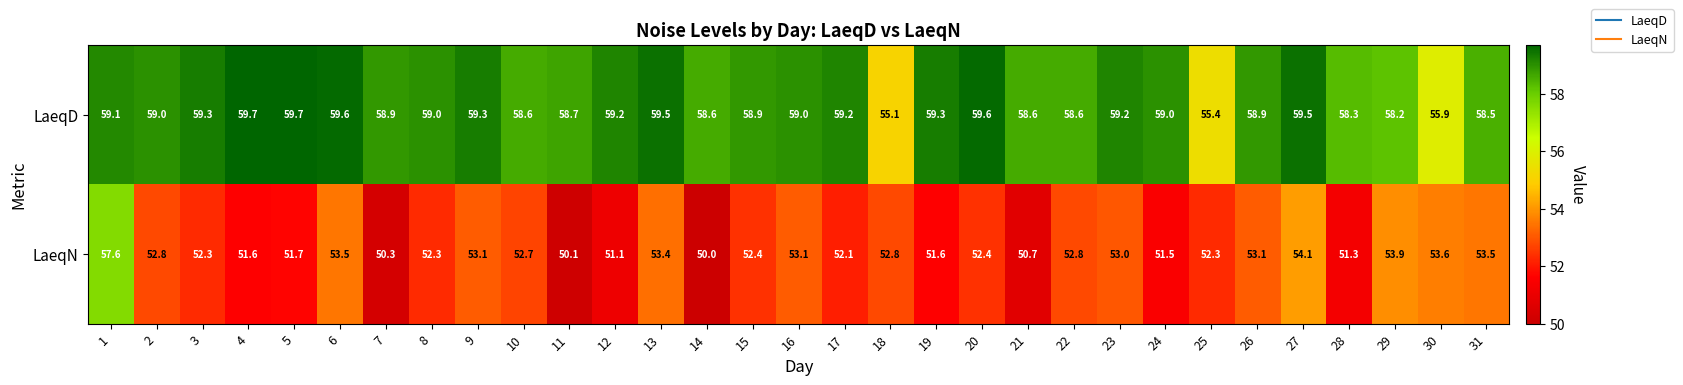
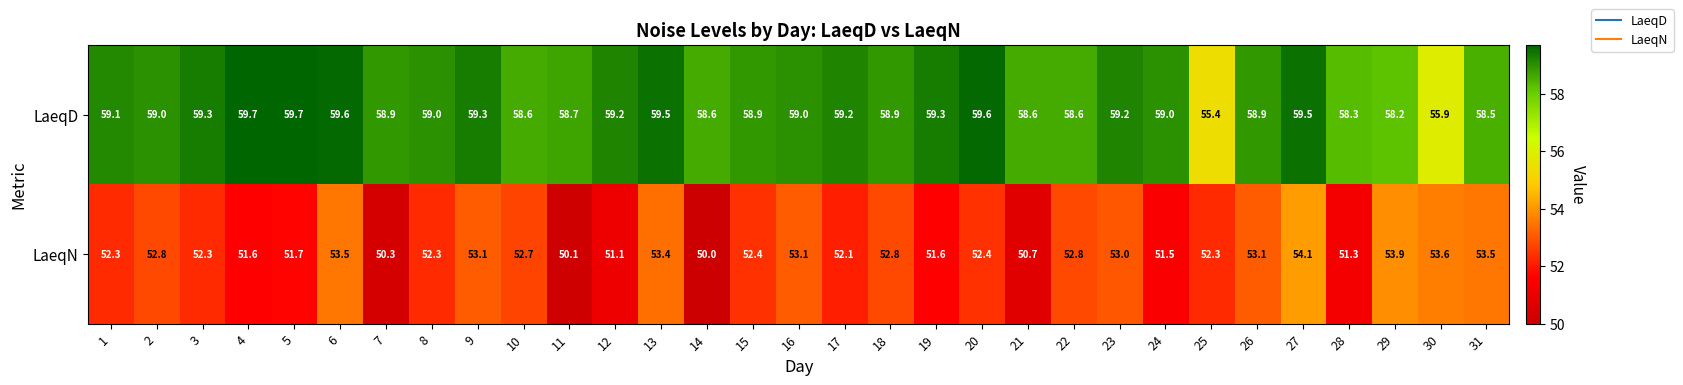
LaeqD, 18: 55.1 -> 58.9
LaeqN, 1: 57.6 -> 52.3
